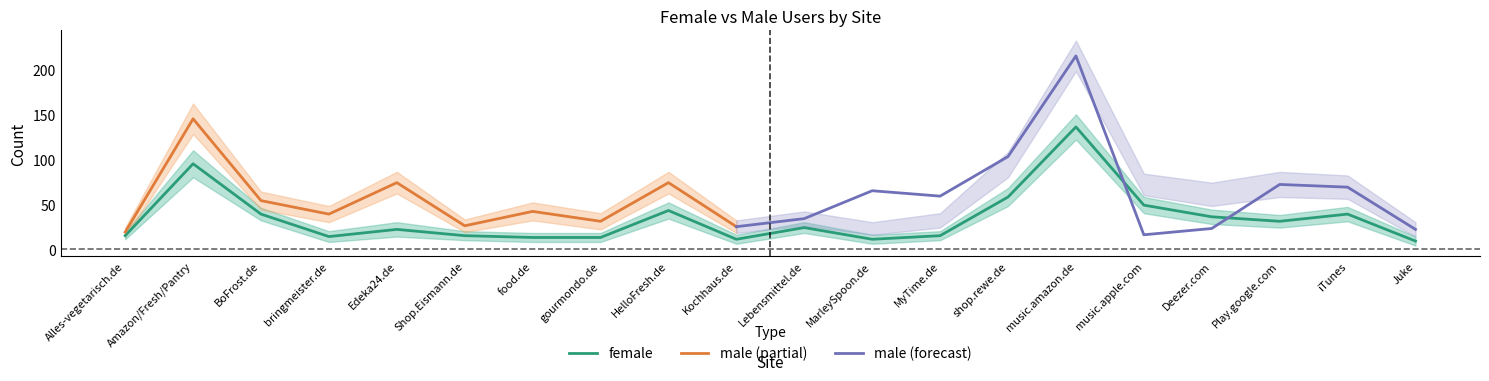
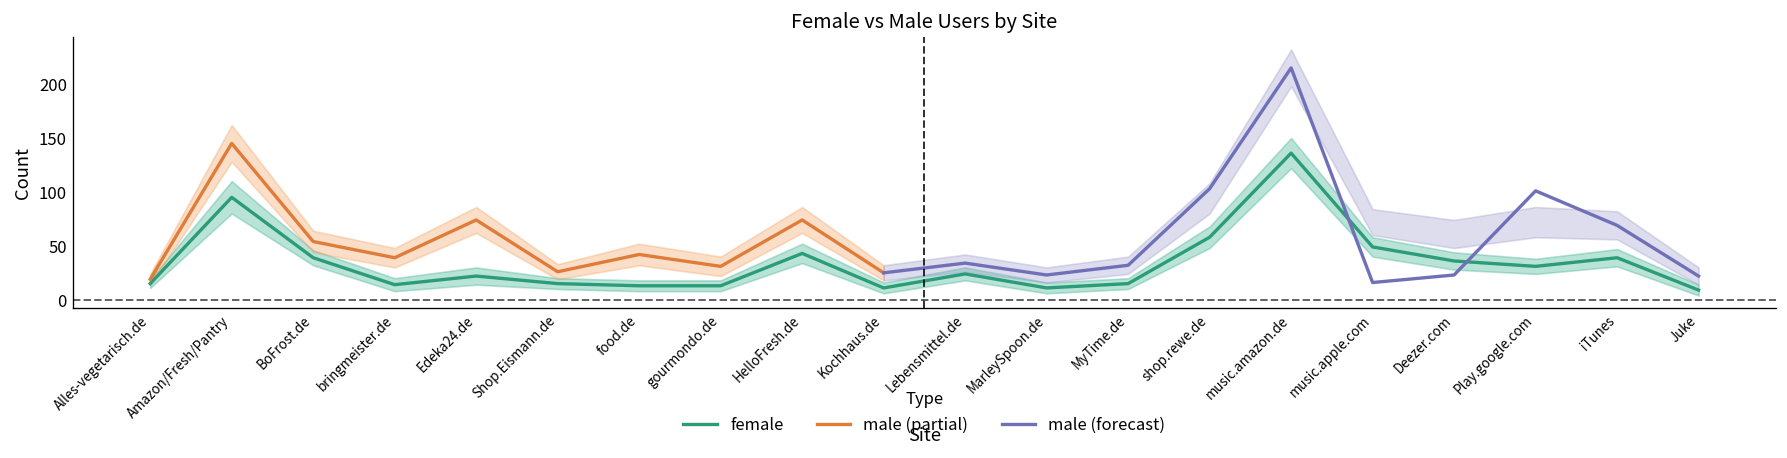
male (forecast), MarleySpoon.de: 70 -> 20
male (forecast), MyTime.de: 60 -> 30
male (forecast), Play.google.com: 70 -> 100
